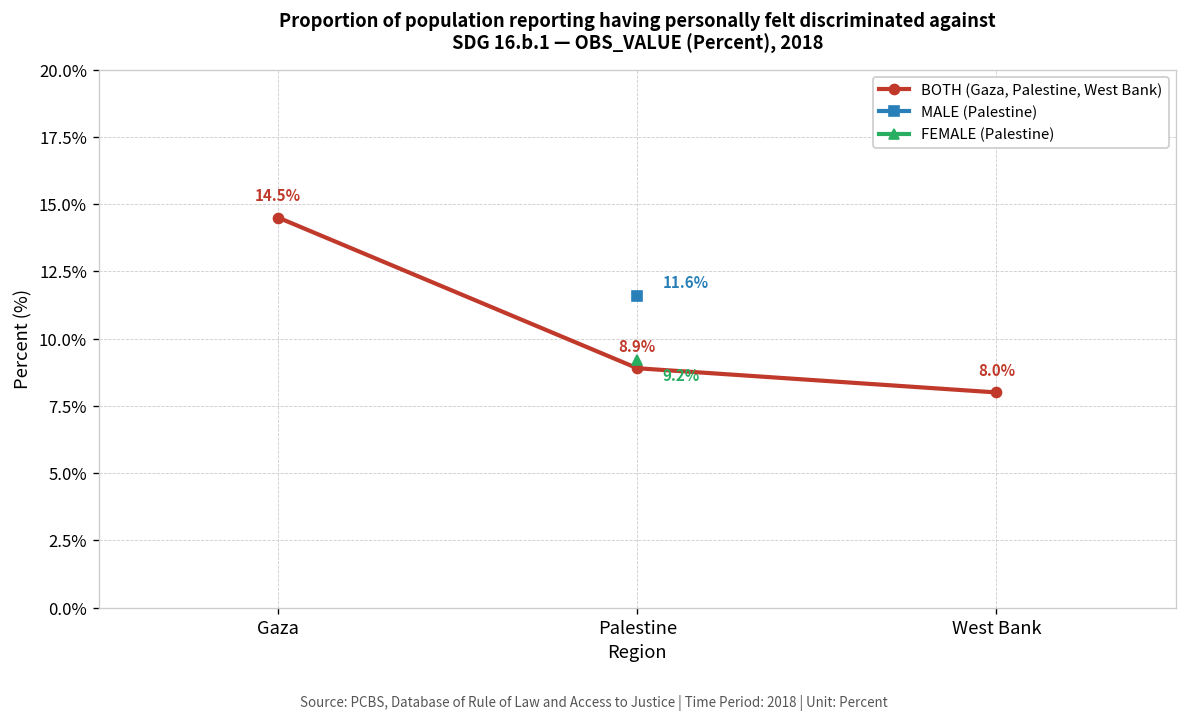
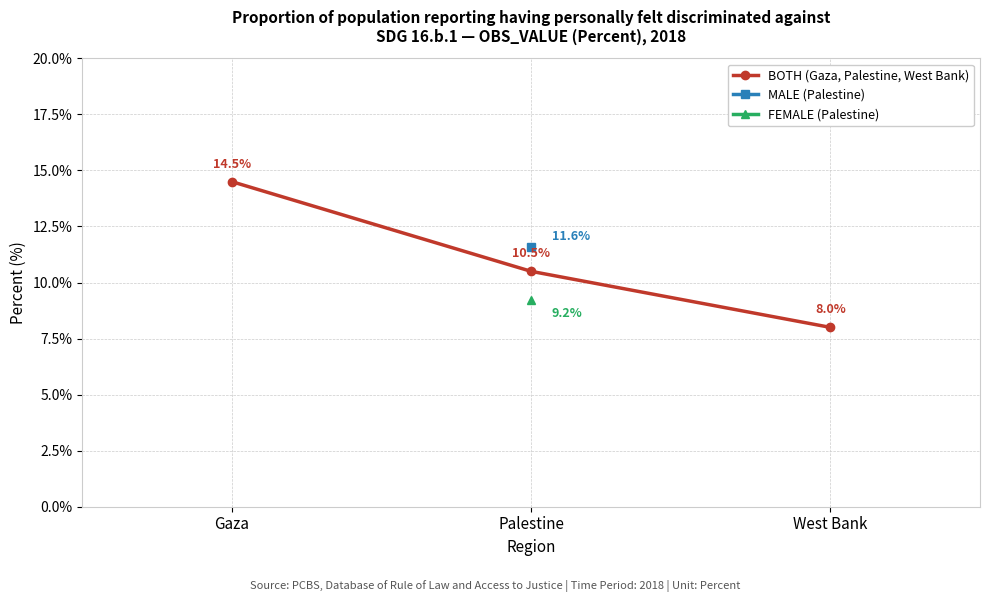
BOTH (Gaza, Palestine, West Bank), Palestine: 8.9% -> 10.5%
